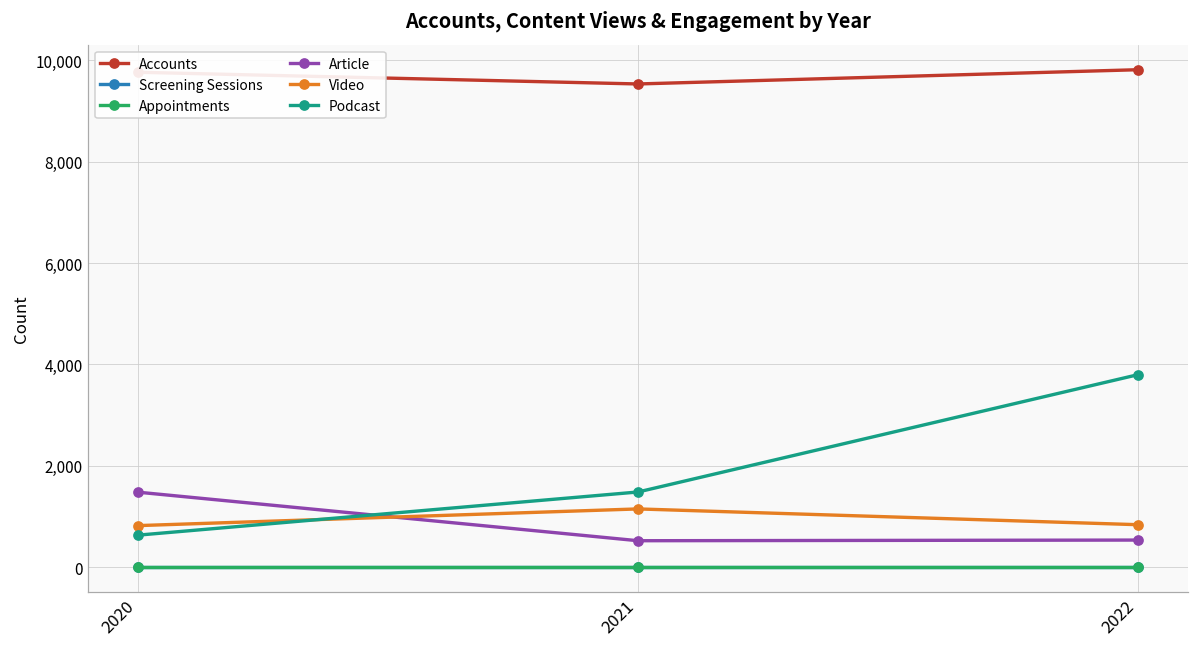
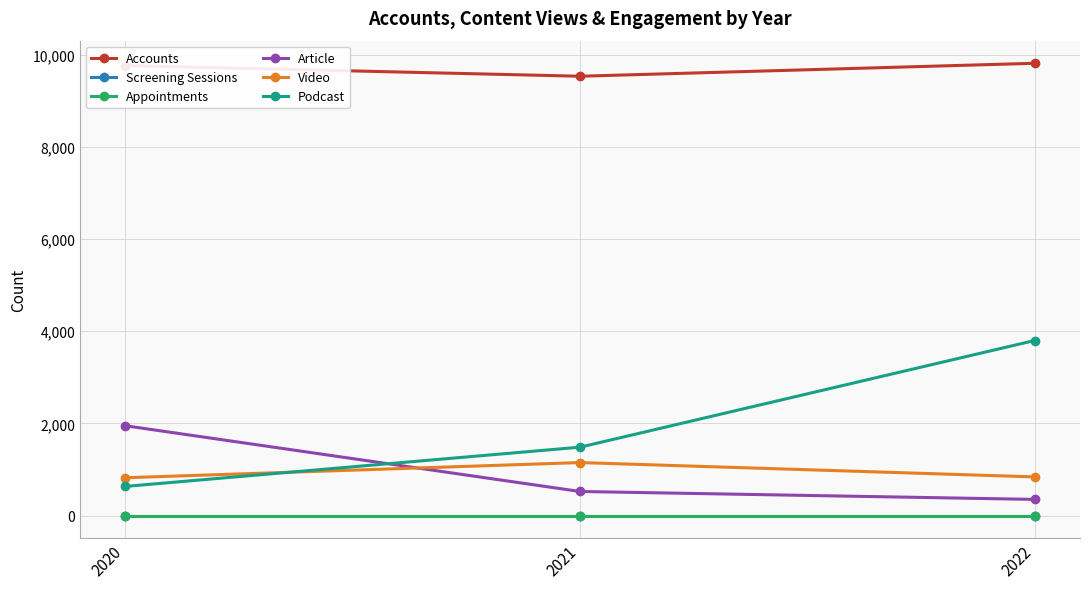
Article, 2020: 1,500 -> 1,900
Article, 2022: 500 -> 400
